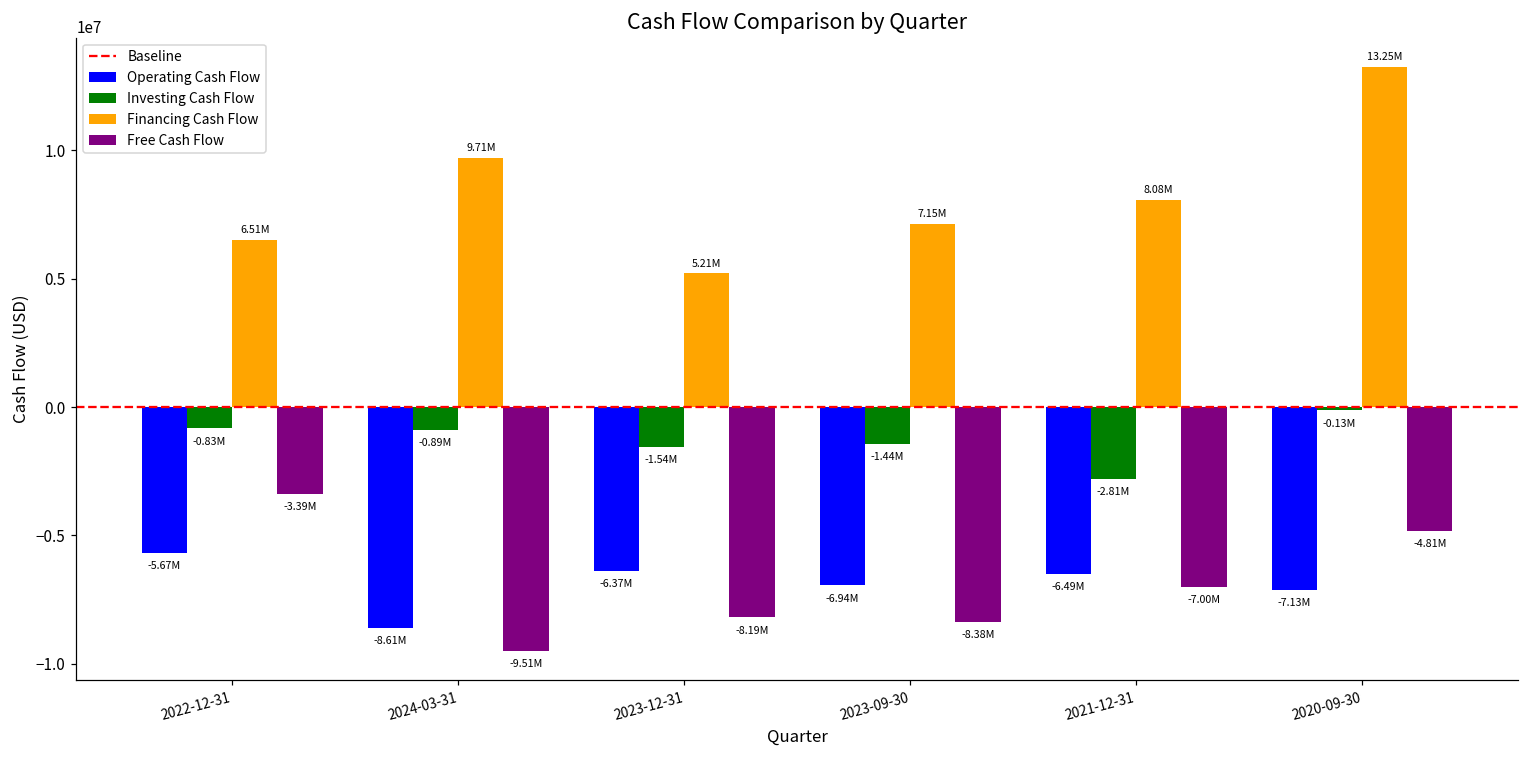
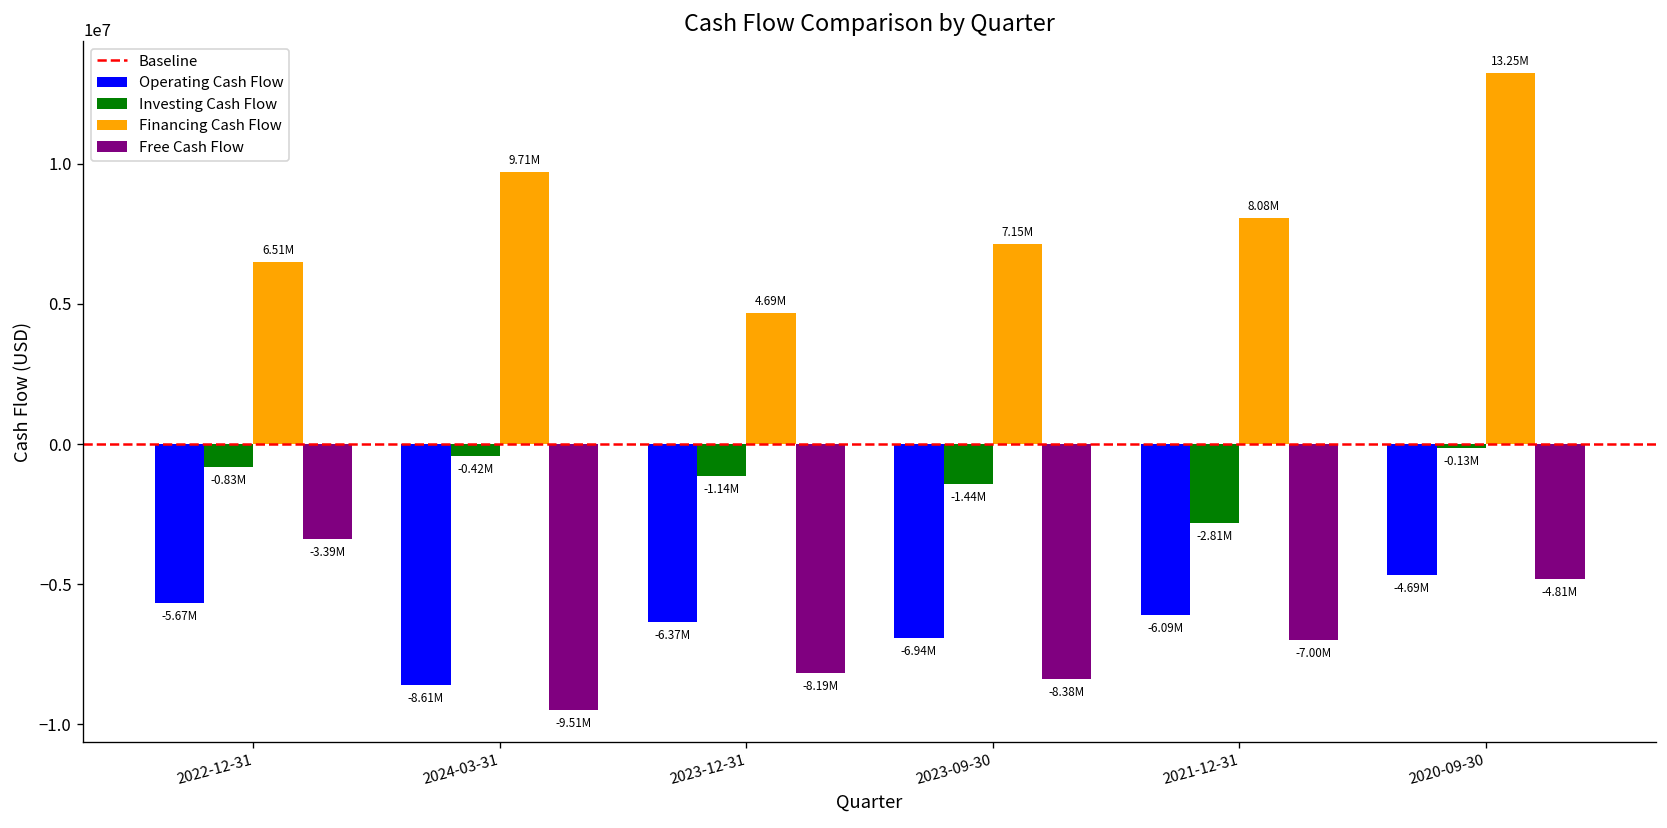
Investing Cash Flow, 2024-03-31: -0.89M -> -0.42M
Investing Cash Flow, 2023-12-31: -1.54M -> -1.14M
Financing Cash Flow, 2023-12-31: 5.21M -> 4.69M
Operating Cash Flow, 2021-12-31: -6.49M -> -6.09M
Operating Cash Flow, 2020-09-30: -7.13M -> -4.69M
